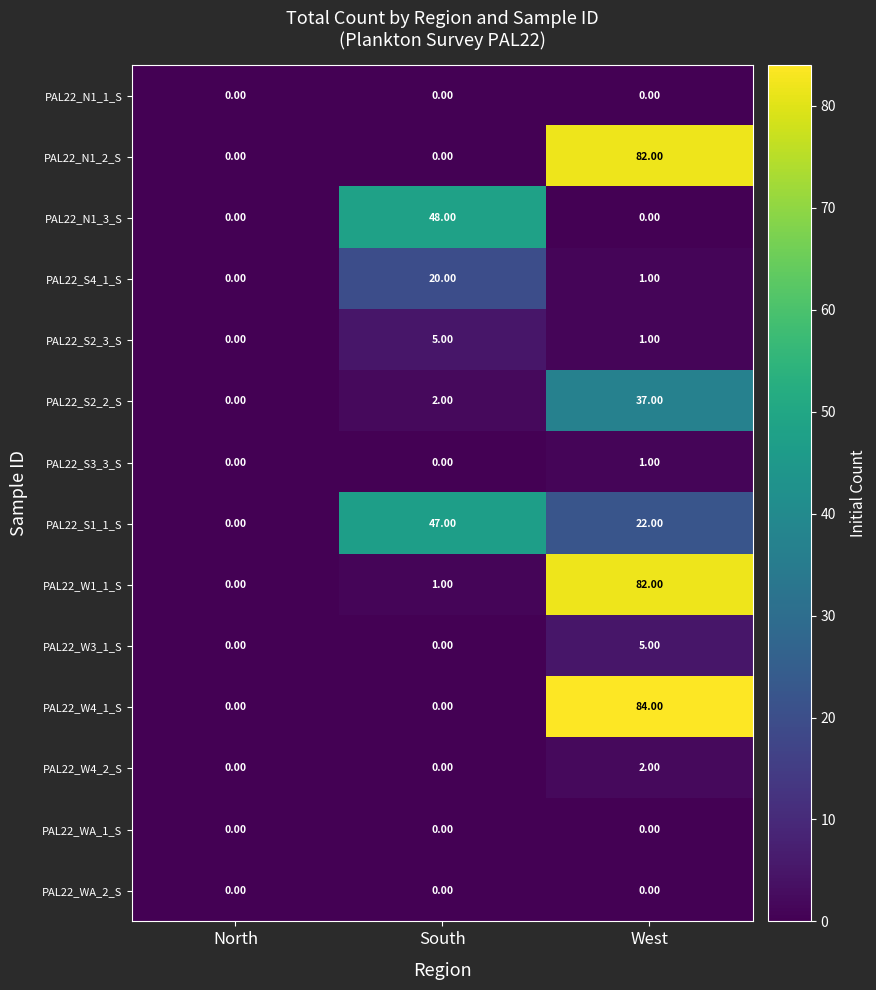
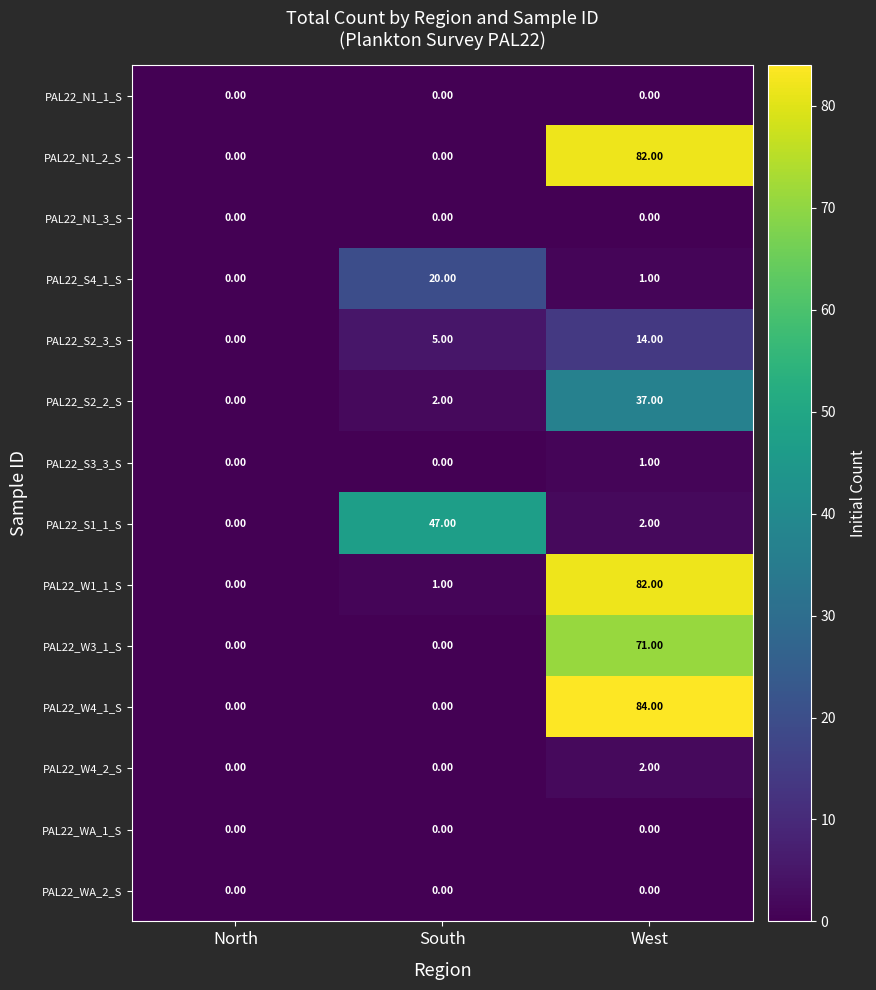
PAL22_N1_3_S, South: 48.00 -> 0.00
PAL22_S2_3_S, West: 1.00 -> 14.00
PAL22_S1_1_S, West: 22.00 -> 2.00
PAL22_W3_1_S, West: 5.00 -> 71.00
